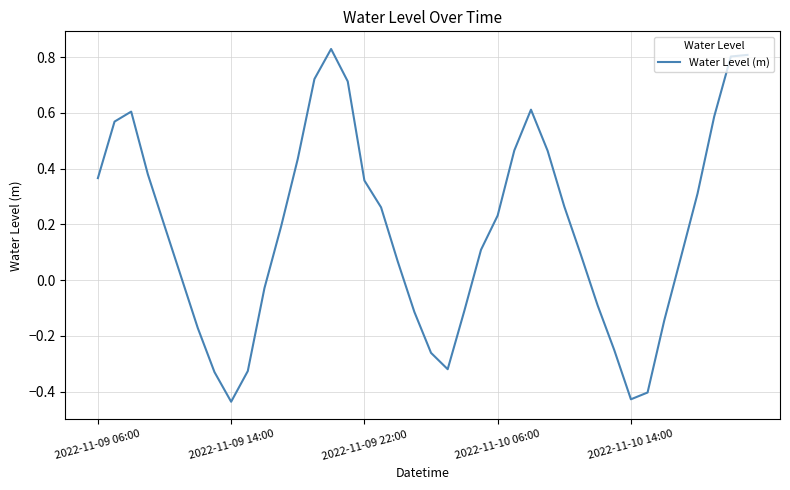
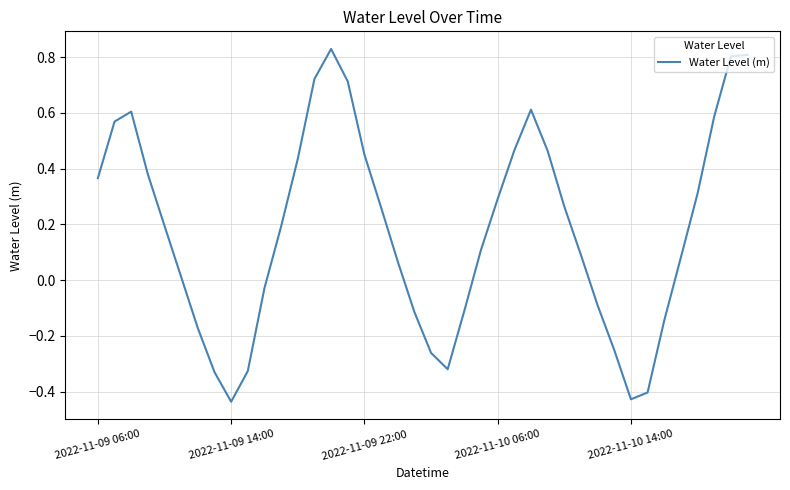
2022-11-09 22:00: 0.36 -> 0.45
2022-11-10 06:00: 0.23 -> 0.29
